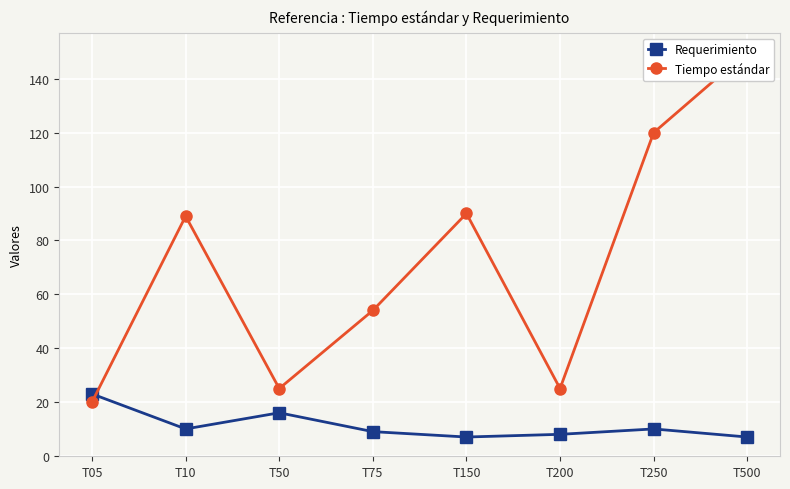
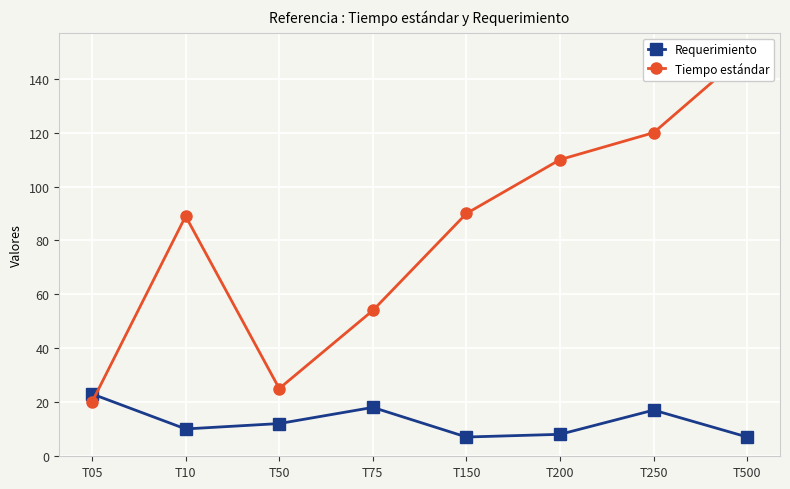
Requerimiento, T50: 16 -> 12
Requerimiento, T75: 9 -> 18
Tiempo estándar, T200: 25 -> 110
Requerimiento, T250: 10 -> 17
